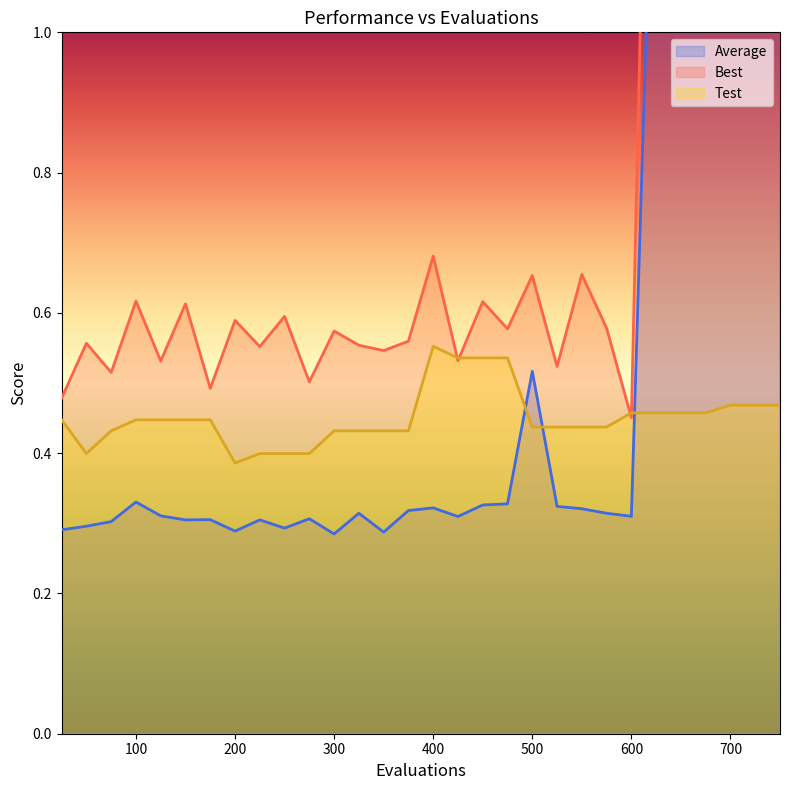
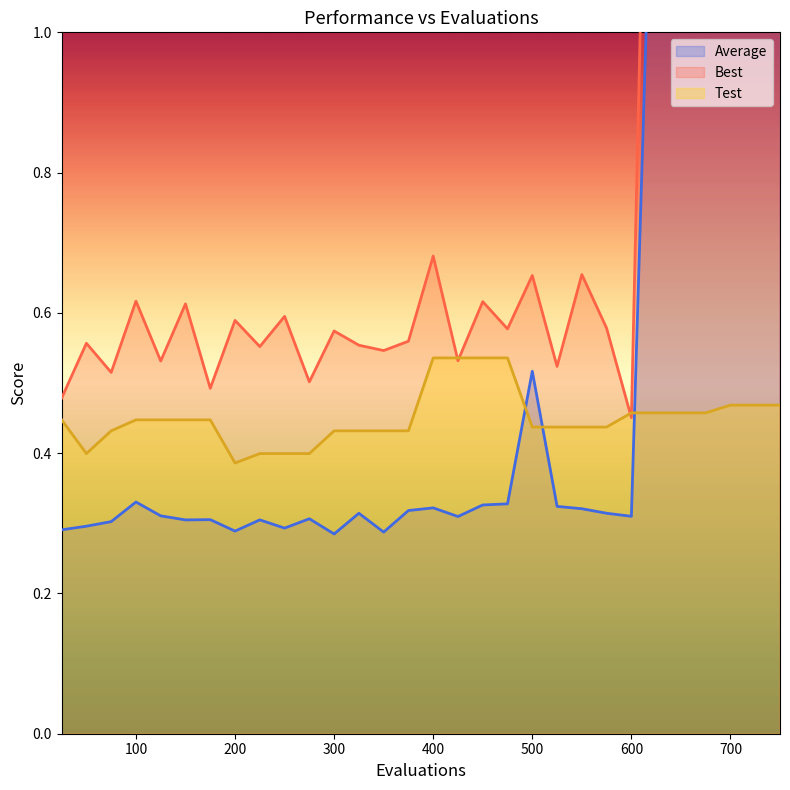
Test, 400: 0.55 -> 0.54
